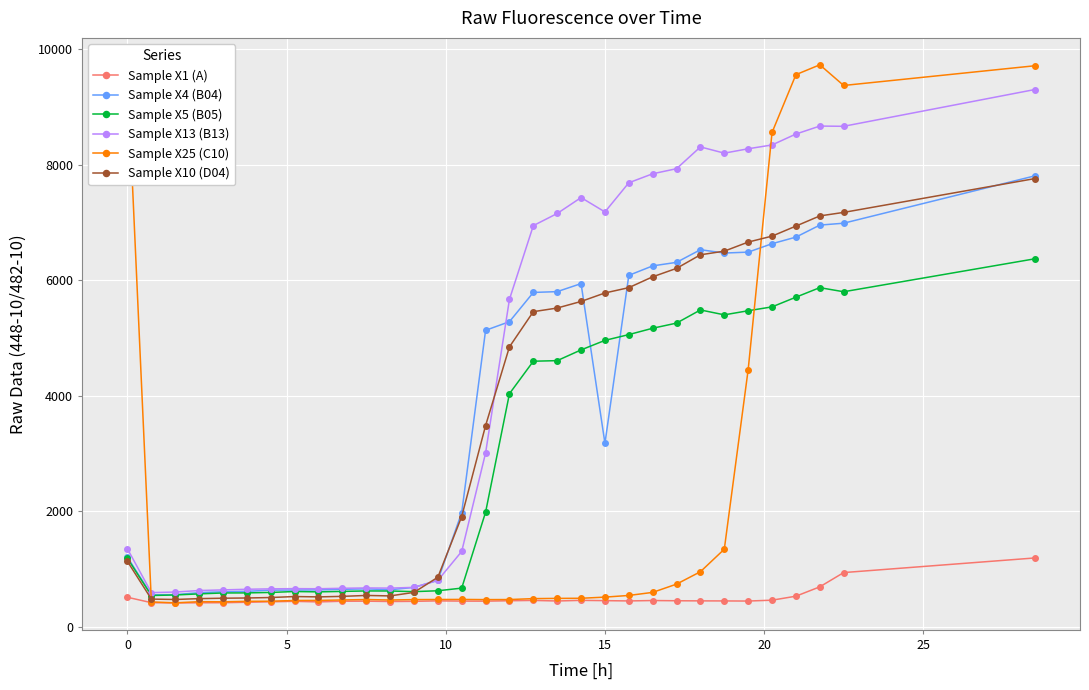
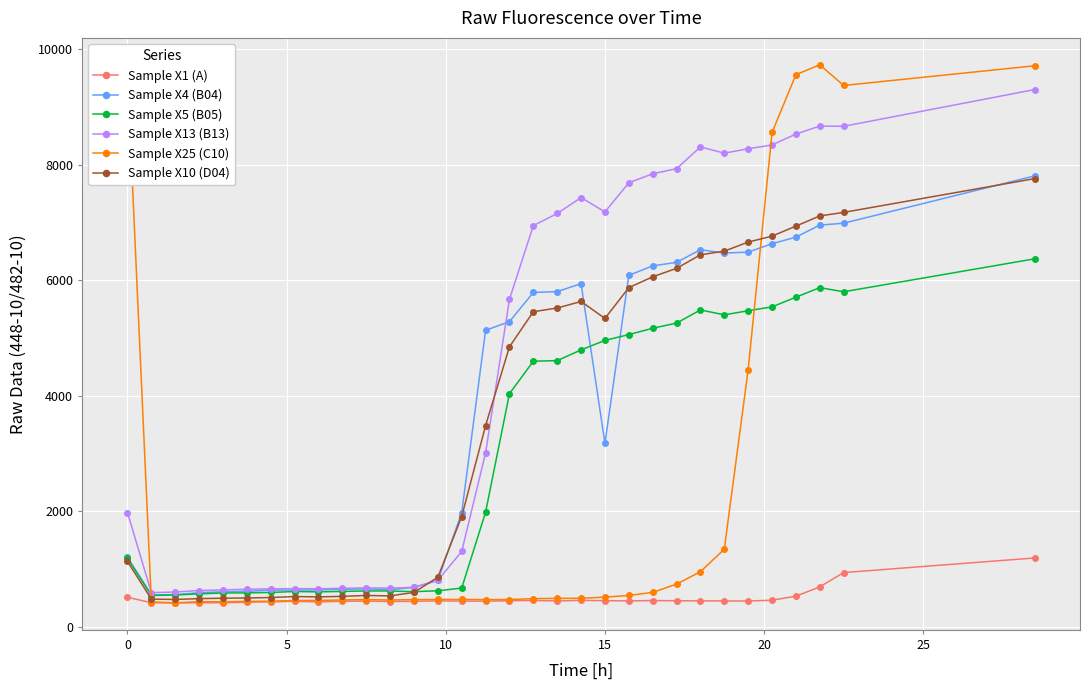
Sample X13 (B13), 0: 1300 -> 2000
Sample X10 (D04), 15: 5800 -> 5300
